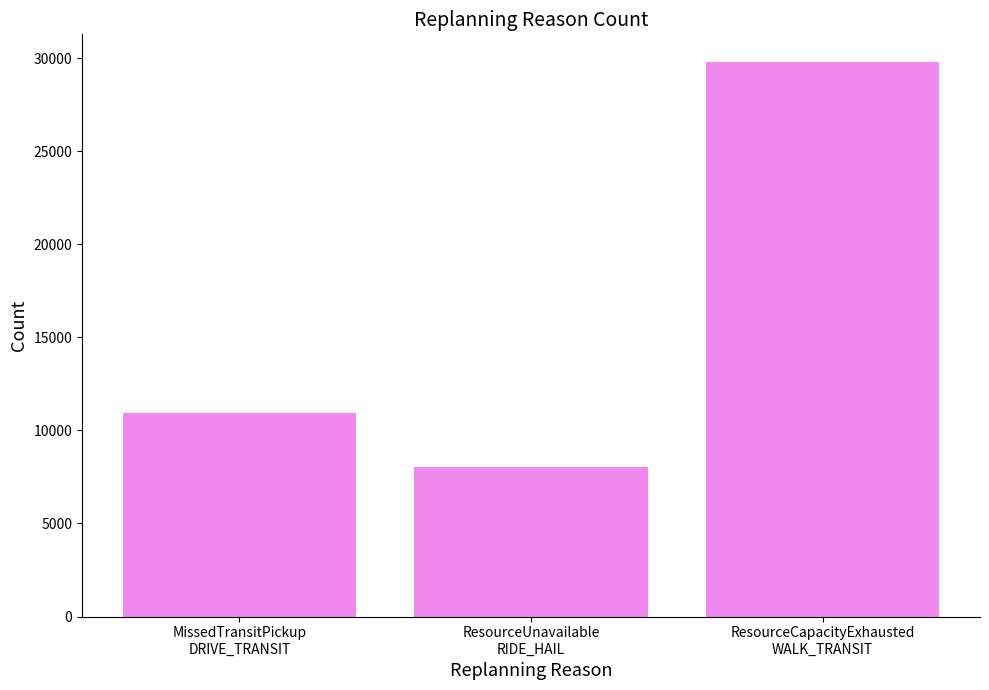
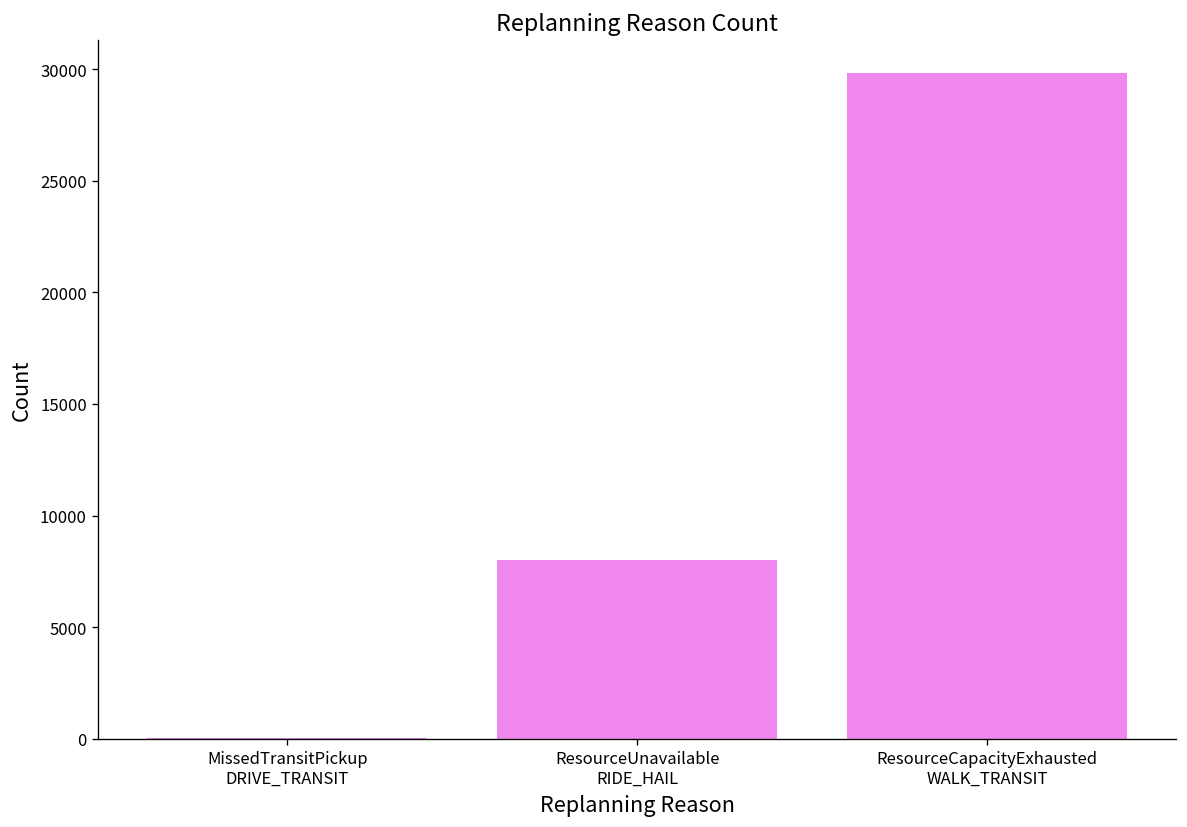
MissedTransitPickup DRIVE_TRANSIT: 10900 -> 0
